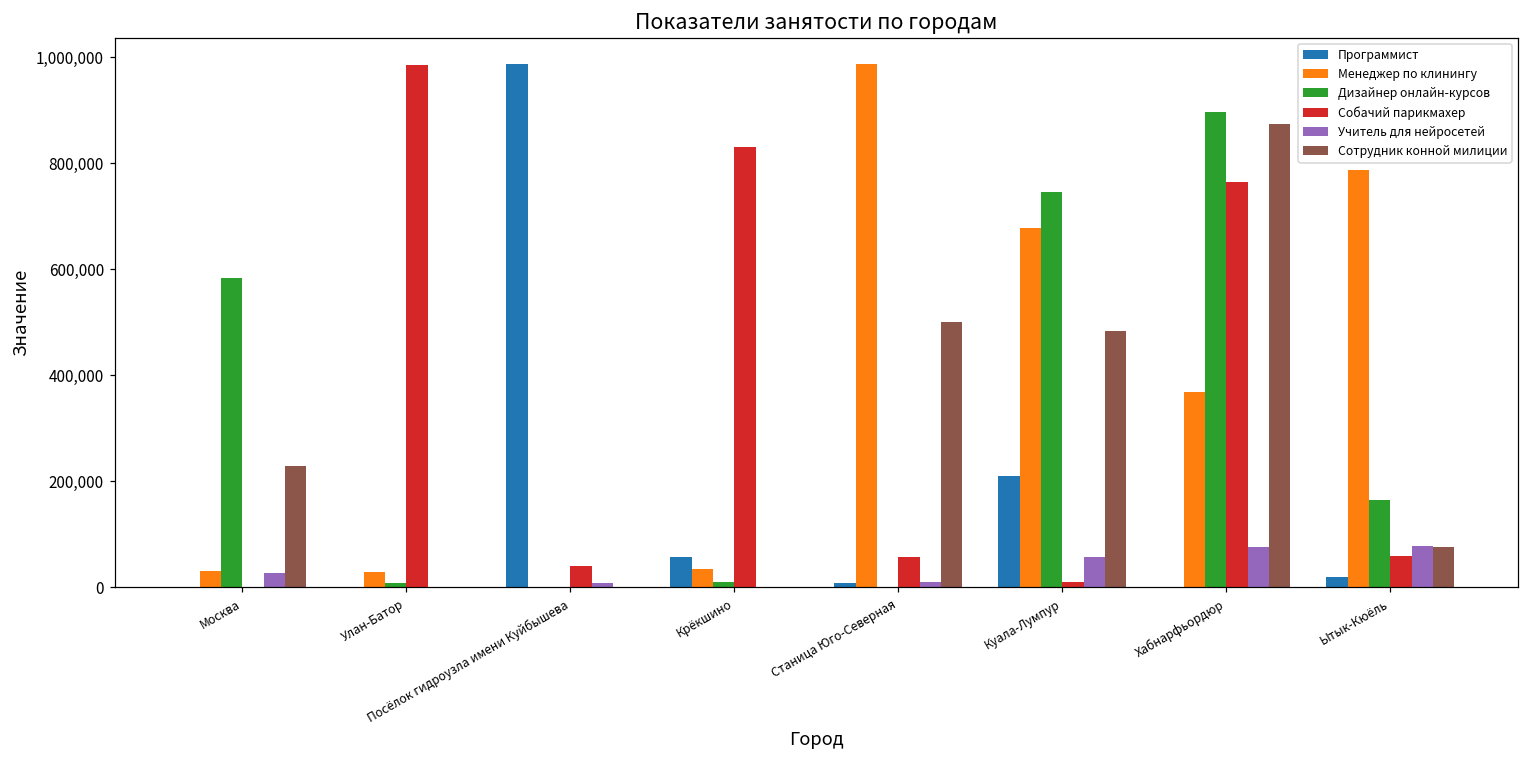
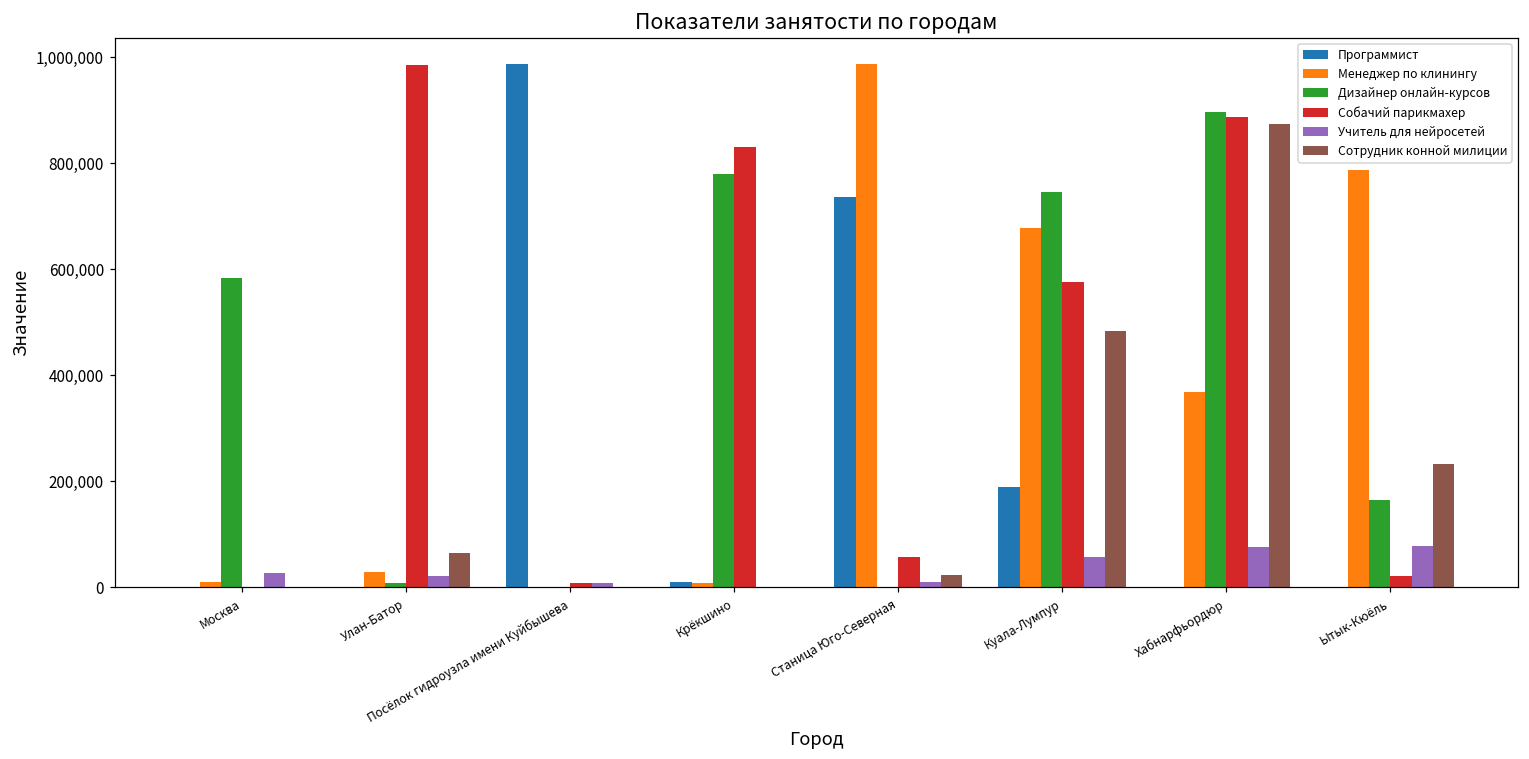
Менеджер по клинингу, Москва: 30,000 -> 10,000
Сотрудник конной милиции, Москва: 230,000 -> 0
Учитель для нейросетей, Улан-Батор: 0 -> 20,000
Сотрудник конной милиции, Улан-Батор: 0 -> 70,000
Собачий парикмахер, Посёлок гидроузла имени Куйбышева: 40,000 -> 10,000
Программист, Крёкшино: 60,000 -> 10,000
Менеджер по клинингу, Крёкшино: 30,000 -> 10,000
Дизайнер онлайн-курсов, Крёкшино: 10,000 -> 780,000
Программист, Станица Юго-Северная: 10,000 -> 740,000
Сотрудник конной милиции, Станица Юго-Северная: 500,000 -> 20,000
Программист, Куала-Лумпур: 210,000 -> 190,000
Собачий парикмахер, Куала-Лумпур: 10,000 -> 580,000
Собачий парикмахер, Хабнарфьордюр: 770,000 -> 890,000
Программист, Ытык-Кюёль: 20,000 -> 0
Собачий парикмахер, Ытык-Кюёль: 60,000 -> 20,000
Сотрудник конной милиции, Ытык-Кюёль: 80,000 -> 230,000
